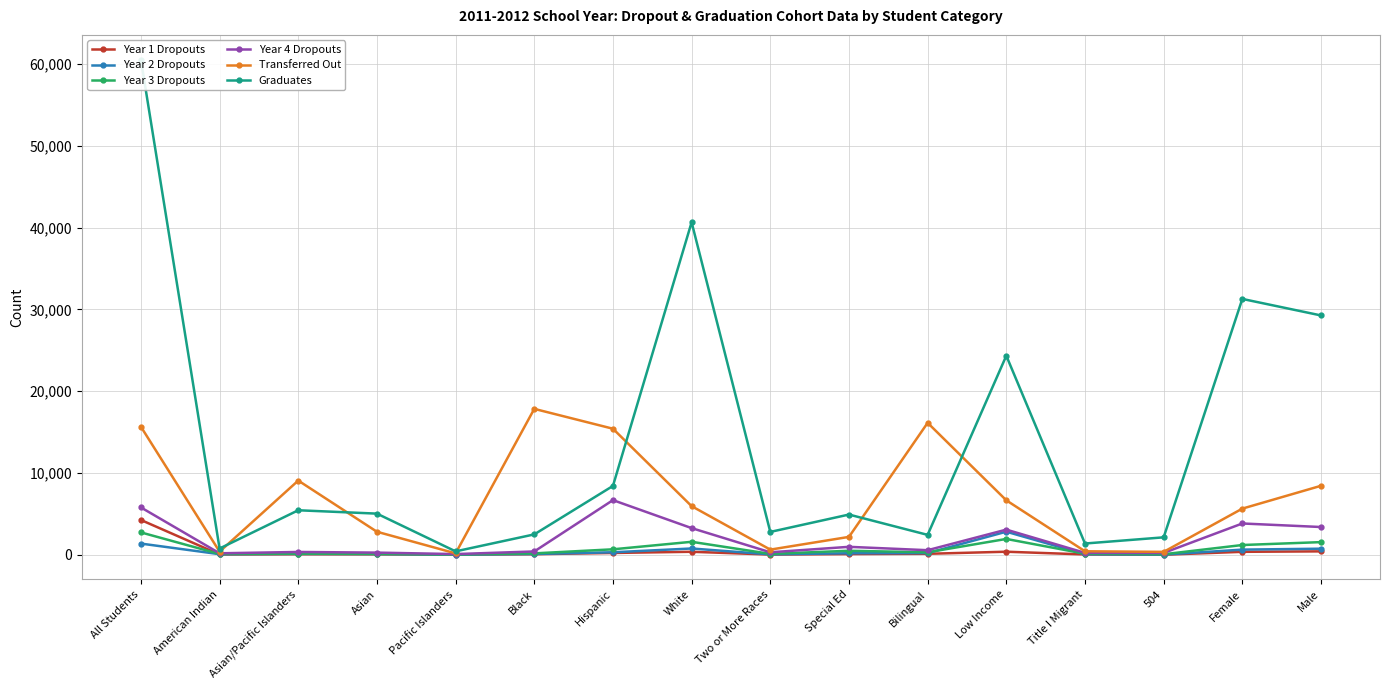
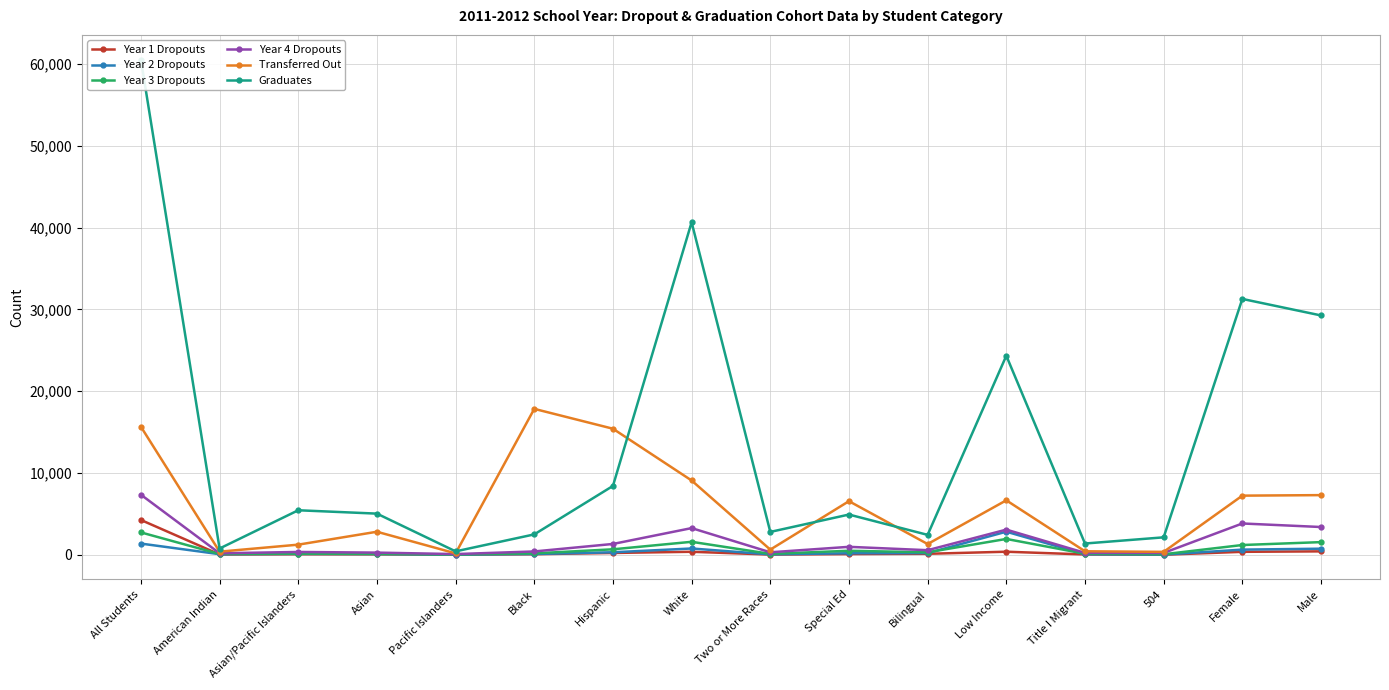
Year 4 Dropouts, All Students: 6,000 -> 7,000
Transferred Out, Asian/Pacific Islanders: 9,000 -> 1,000
Year 4 Dropouts, Hispanic: 7,000 -> 1,000
Transferred Out, White: 6,000 -> 9,000
Transferred Out, Special Ed: 2,000 -> 7,000
Transferred Out, Bilingual: 16,000 -> 1,000
Transferred Out, Female: 6,000 -> 7,000
Transferred Out, Male: 8,000 -> 7,000
